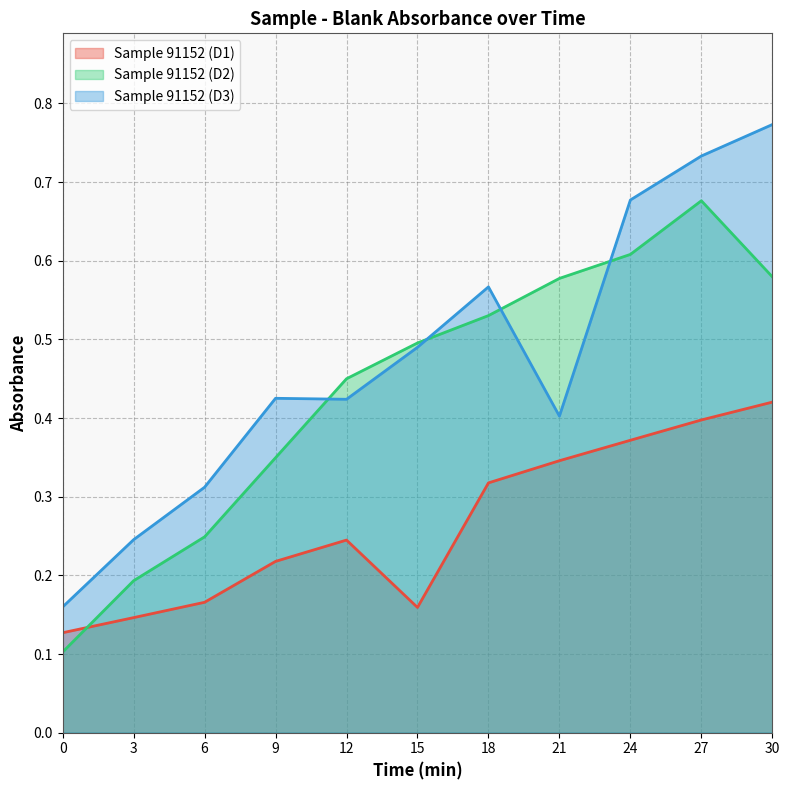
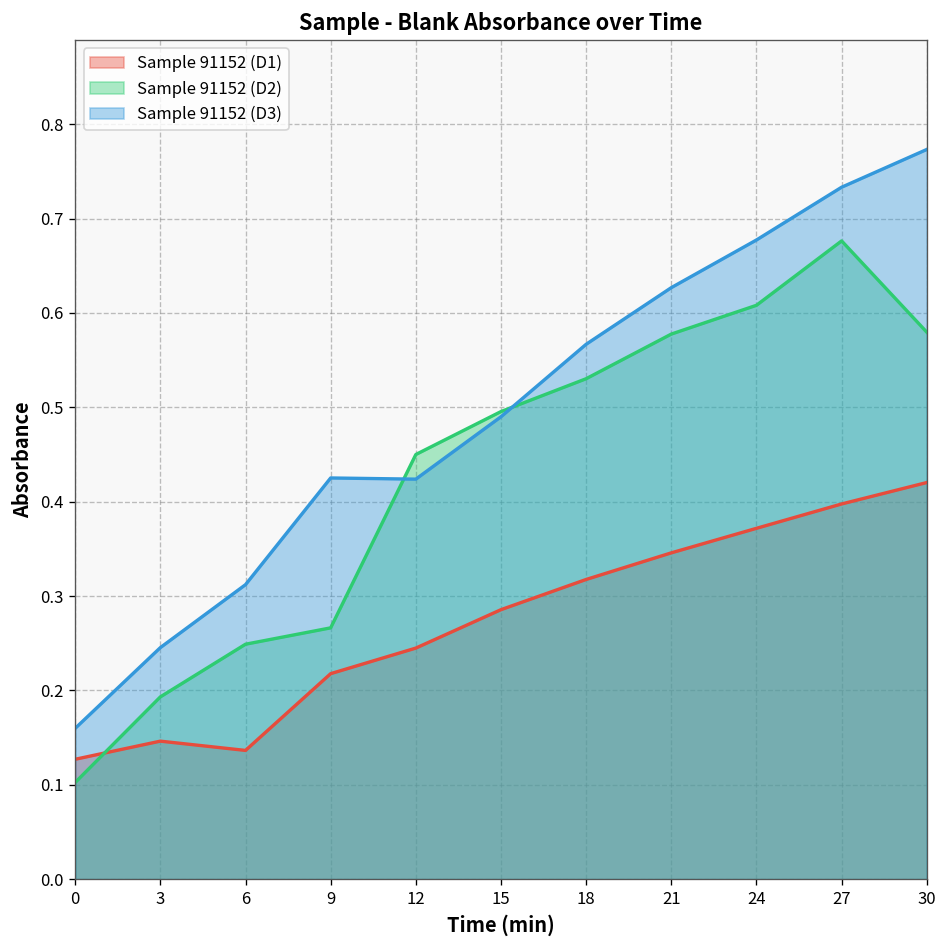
Sample 91152 (D1), 6: 0.17 -> 0.14
Sample 91152 (D2), 9: 0.35 -> 0.27
Sample 91152 (D1), 15: 0.16 -> 0.29
Sample 91152 (D3), 21: 0.40 -> 0.63
